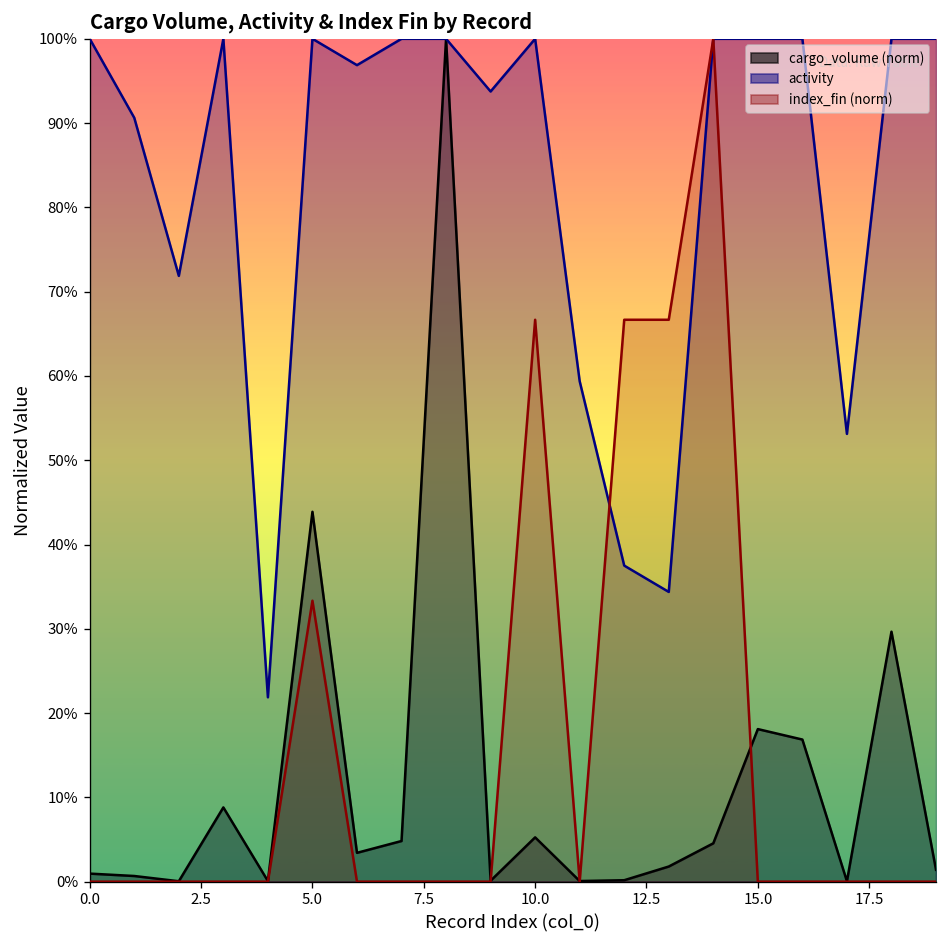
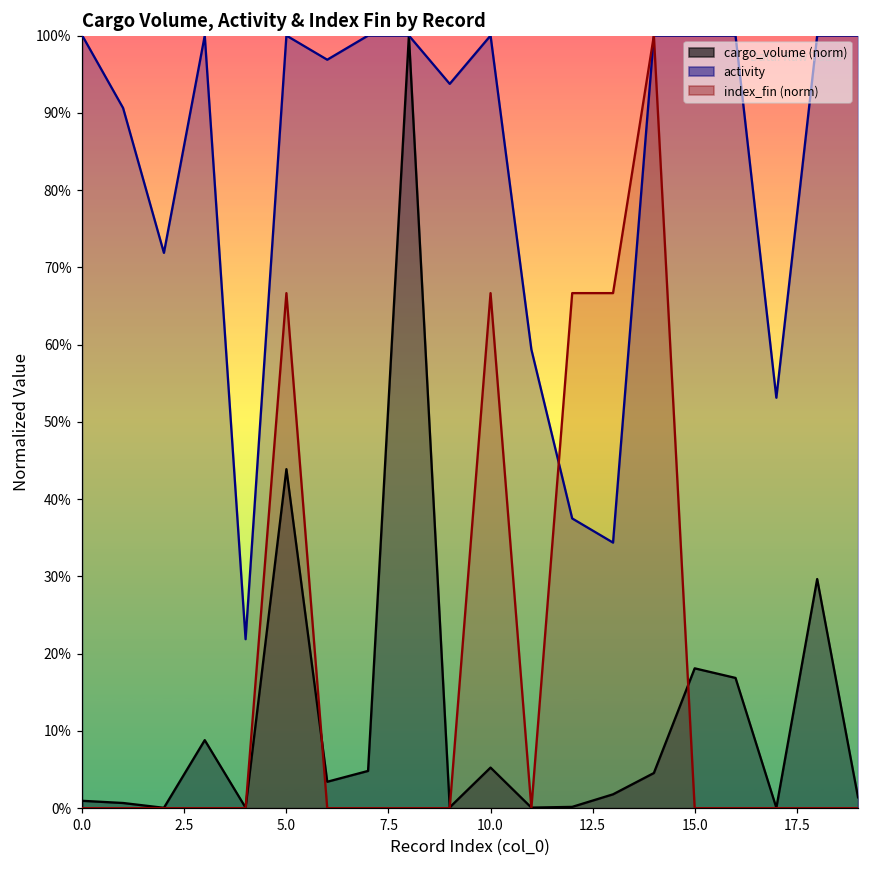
index_fin (norm), 5.0: 33% -> 67%
